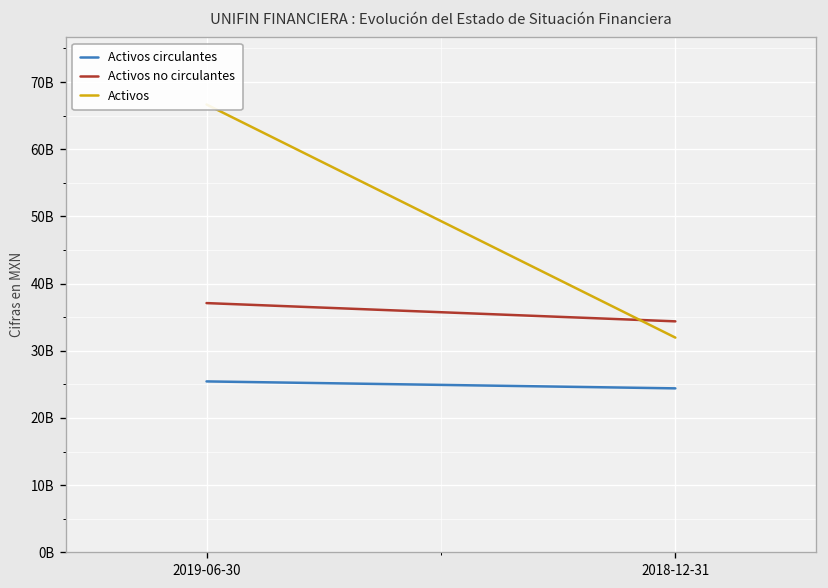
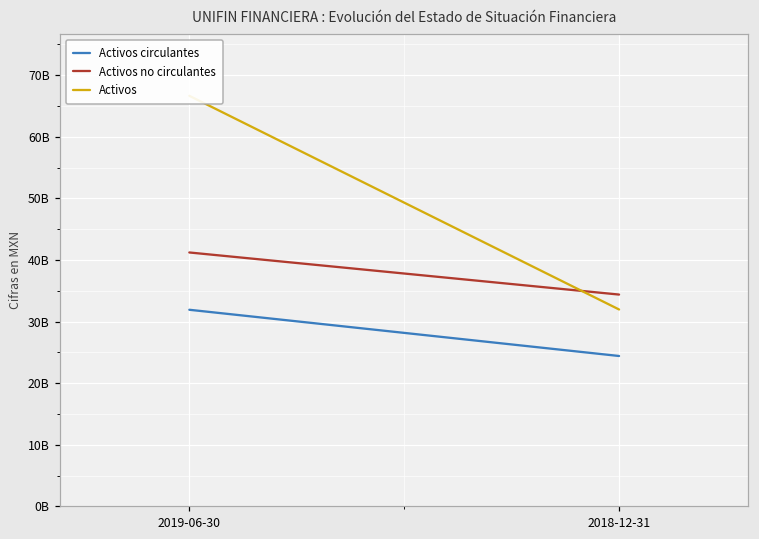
Activos circulantes, 2019-06-30: 25000000000 -> 32000000000
Activos no circulantes, 2019-06-30: 37000000000 -> 41000000000
